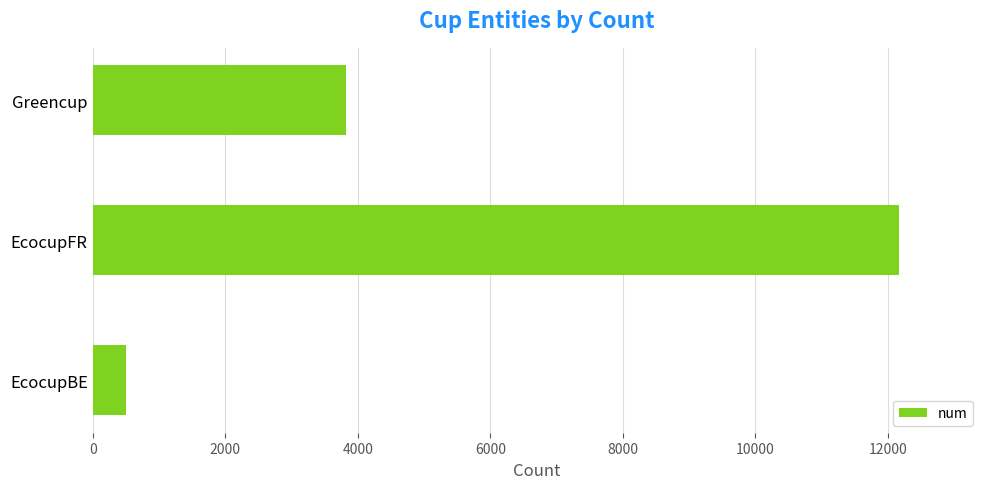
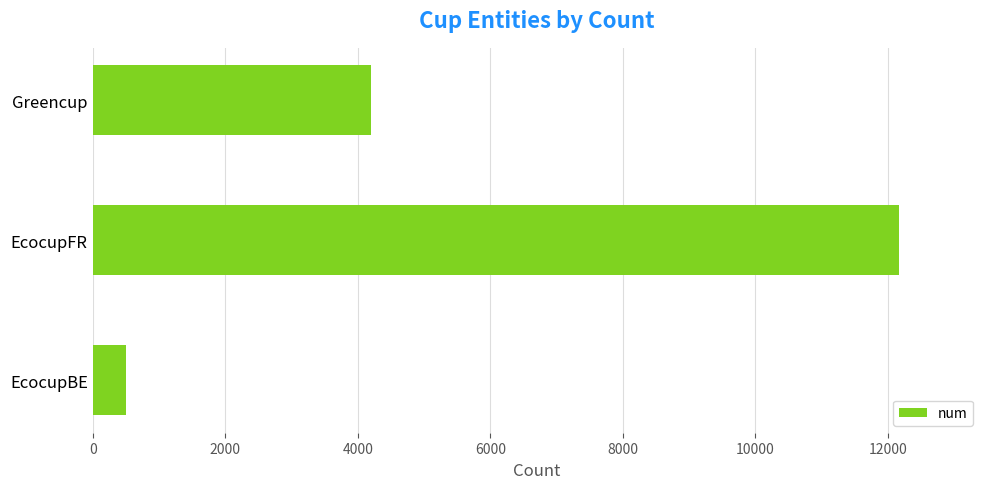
Greencup: 3800 -> 4200
